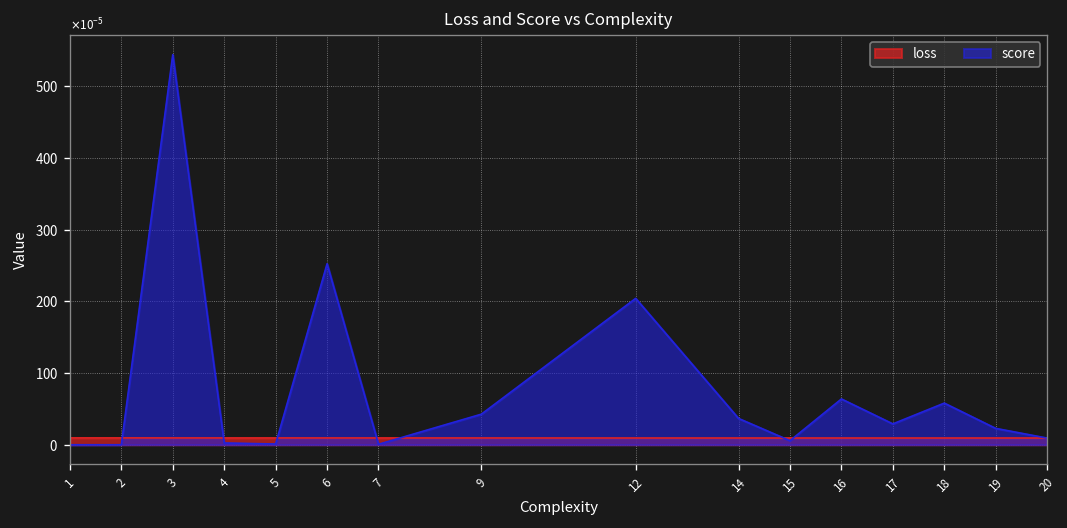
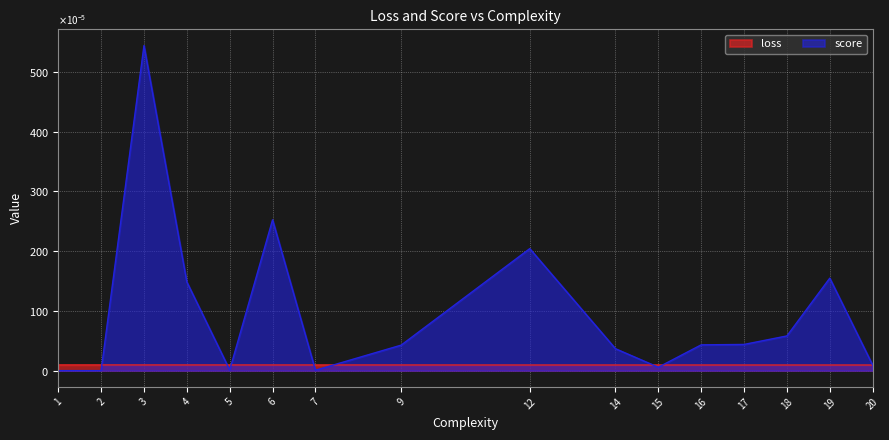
score, 4: 0.0000 -> 0.0015
score, 16: 0.0006 -> 0.0004
score, 17: 0.0003 -> 0.0004
score, 19: 0.0002 -> 0.0015
